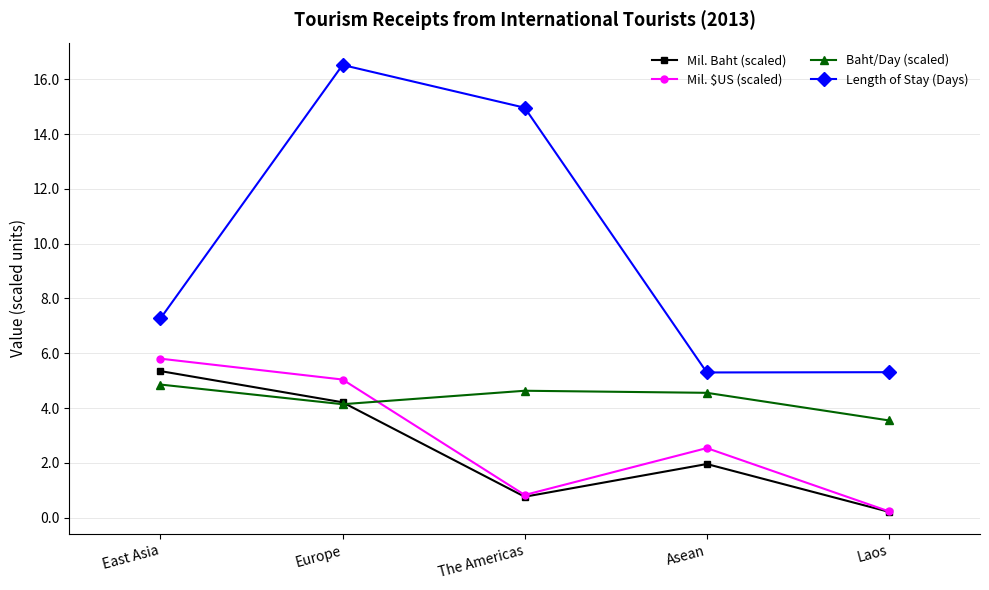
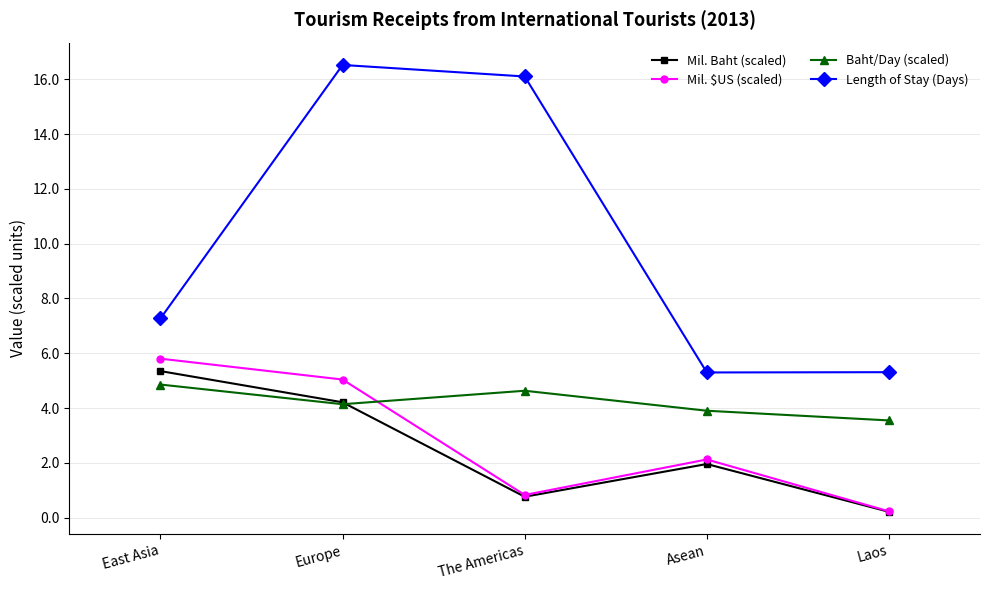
Length of Stay (Days), The Americas: 15.0 -> 16.1
Mil. $US (scaled), Asean: 2.5 -> 2.1
Baht/Day (scaled), Asean: 4.6 -> 3.9
